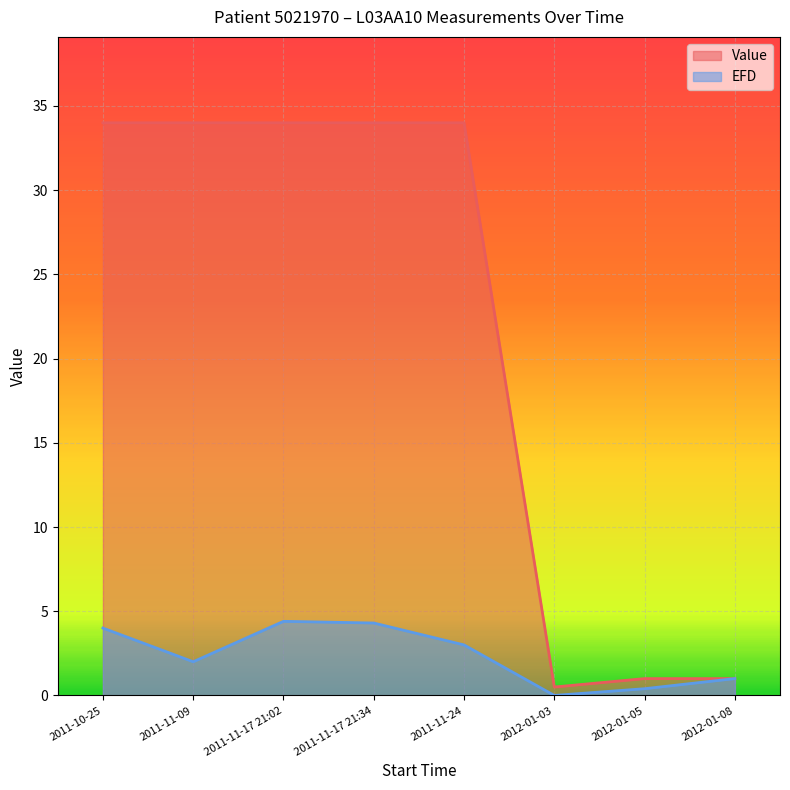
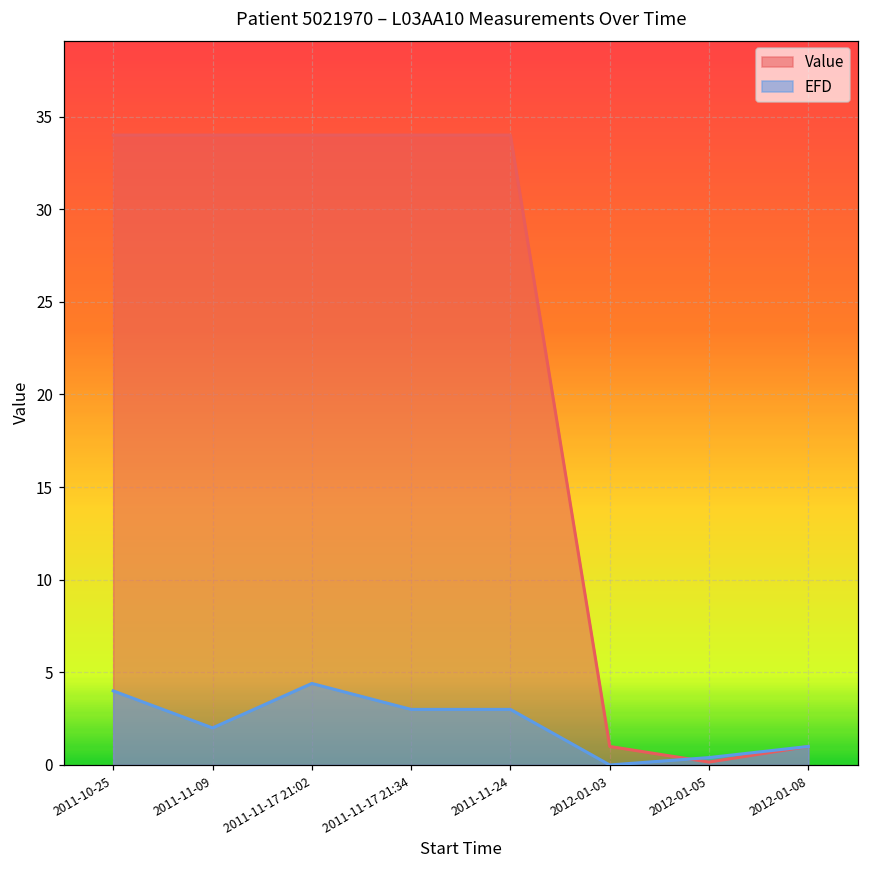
EFD, 2011-11-17 21:34: 4.3 -> 3.0
Value, 2012-01-03: 0.5 -> 1.0
Value, 2012-01-05: 1.0 -> 0.2
